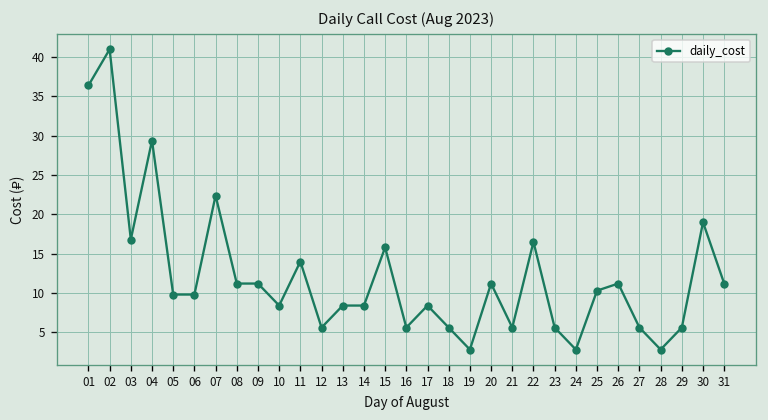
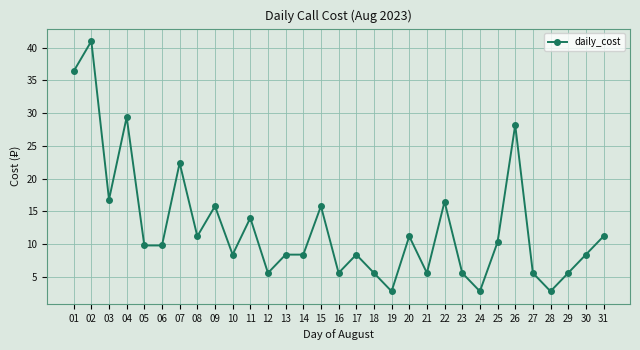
09: 11 -> 16
26: 11 -> 28
30: 19 -> 8
